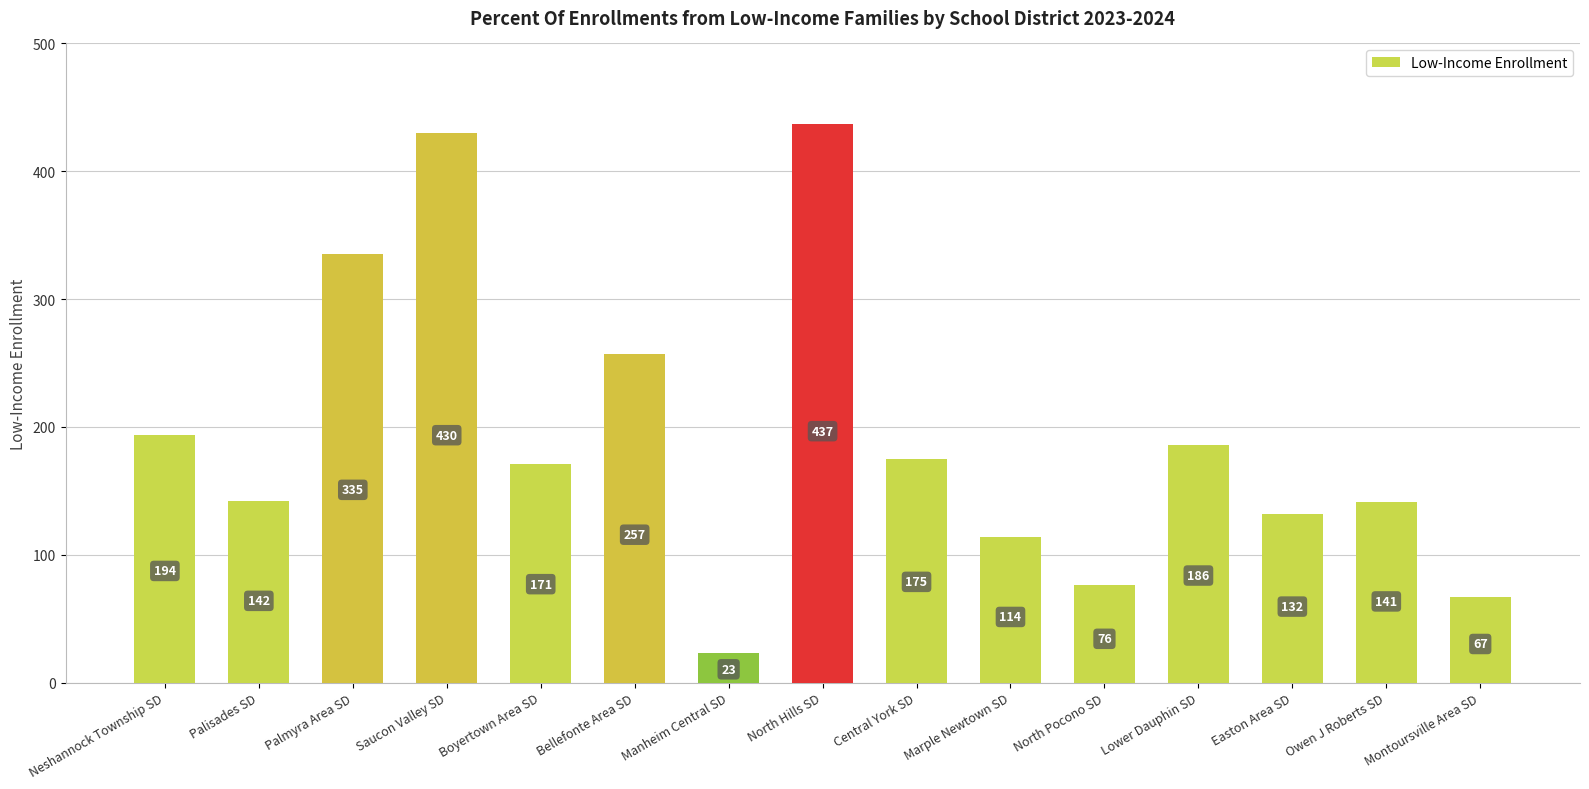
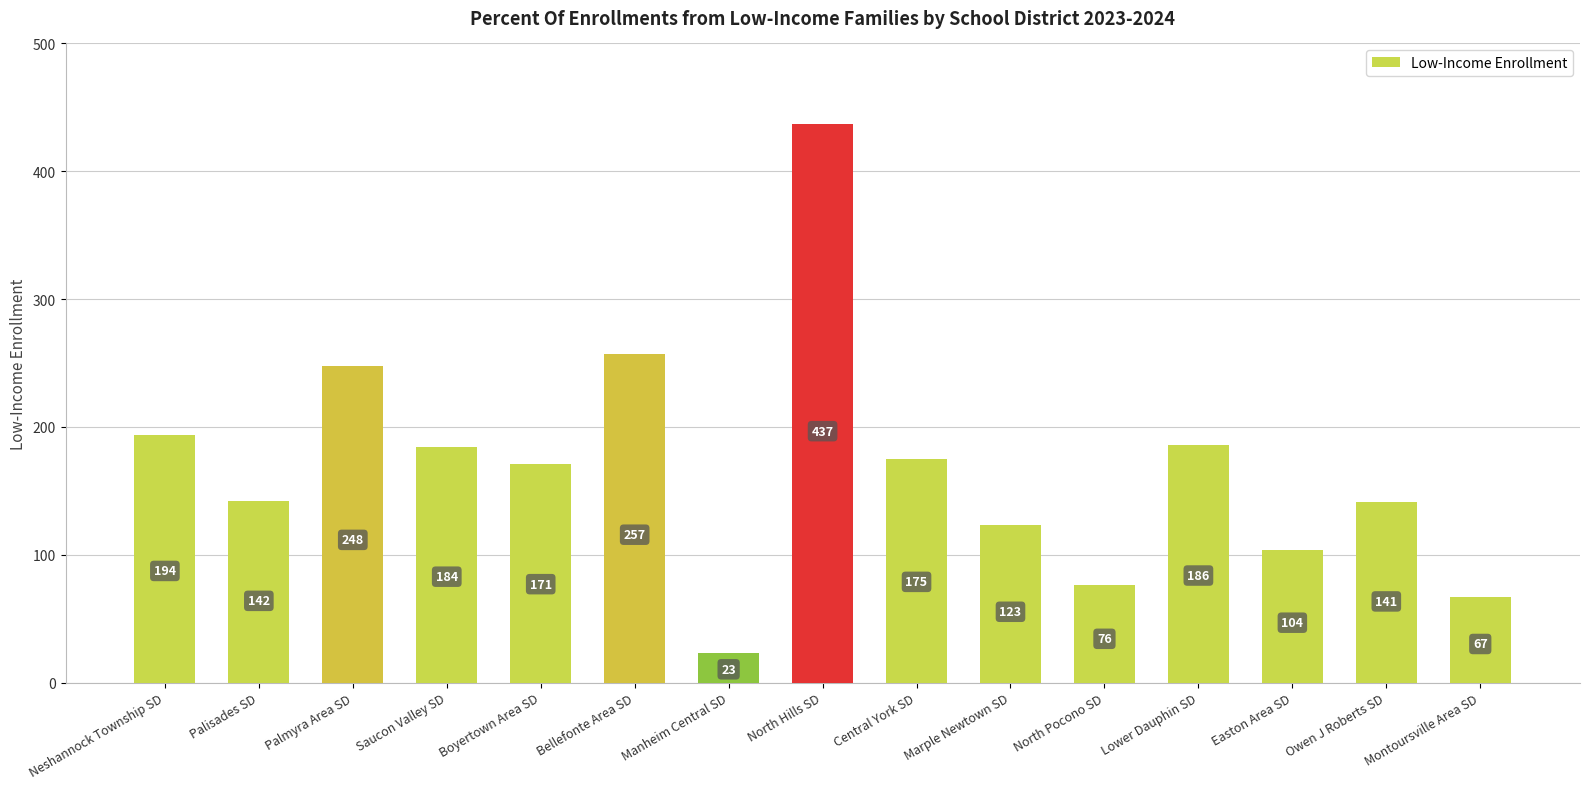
Palmyra Area SD: 335 -> 248
Saucon Valley SD: 430 -> 184
Marple Newtown SD: 114 -> 123
Easton Area SD: 132 -> 104
